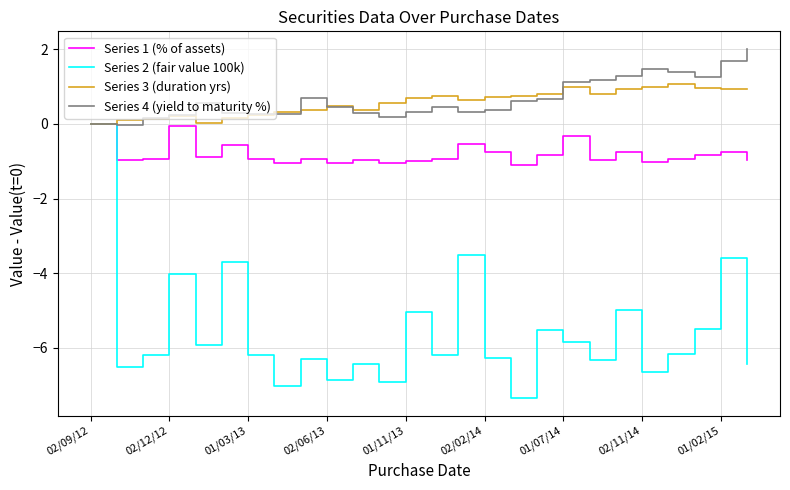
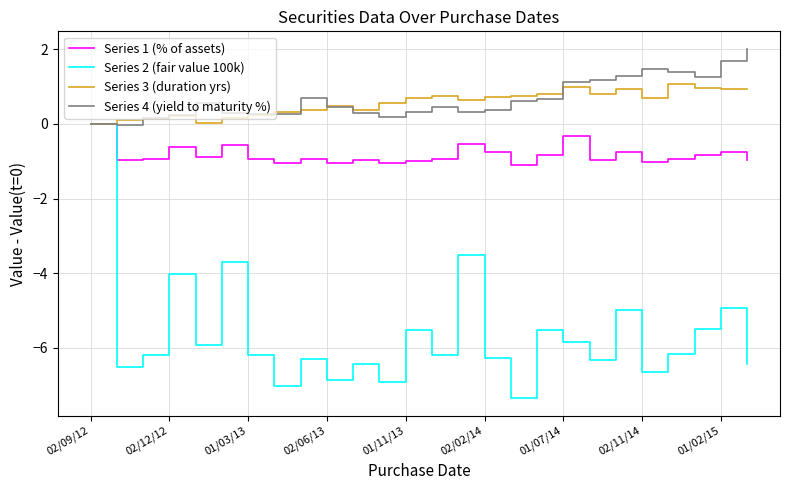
Series 1 (% of assets), 02/12/12: 0.0 -> -0.6
Series 2 (fair value 100k), 01/11/13: -5.0 -> -5.5
Series 3 (duration yrs), 02/11/14: 1.0 -> 0.7
Series 2 (fair value 100k), 01/02/15: -3.6 -> -4.9
